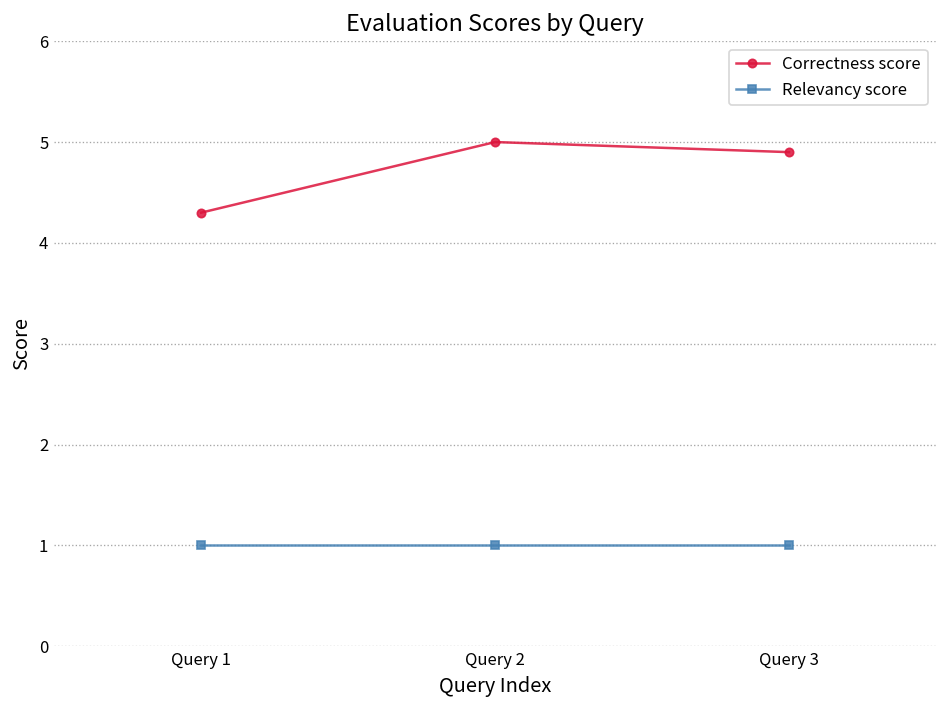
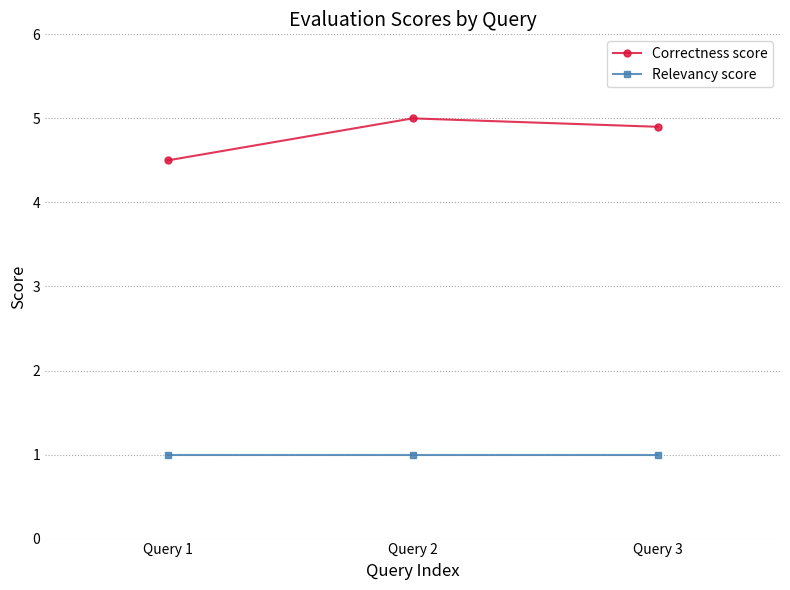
Correctness score, Query 1: 4.3 -> 4.5
